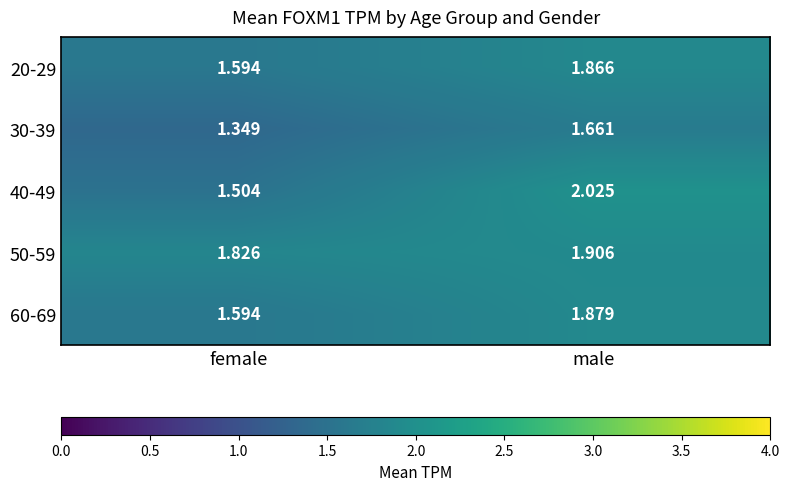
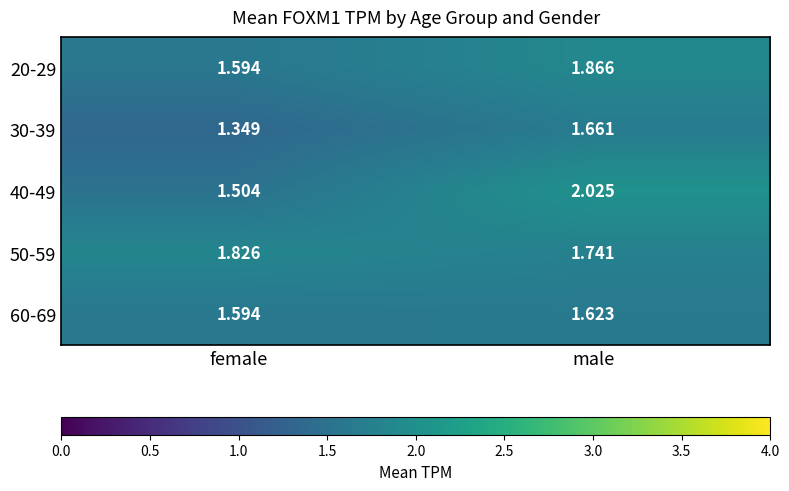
50-59, male: 1.906 -> 1.741
60-69, male: 1.879 -> 1.623
